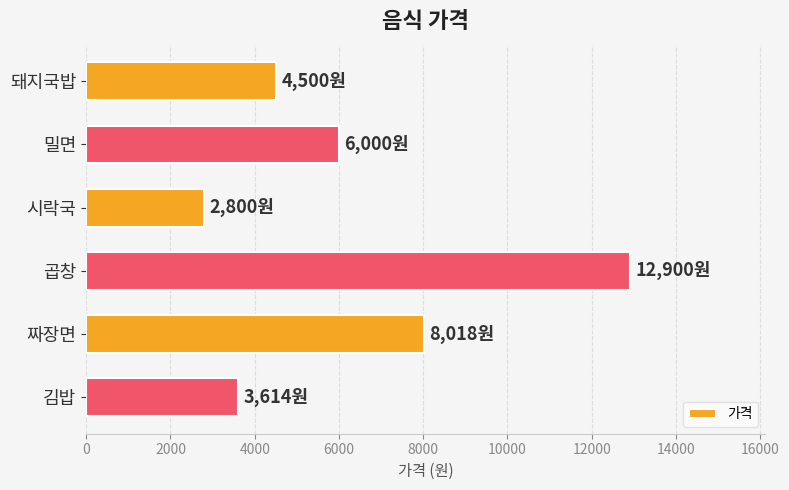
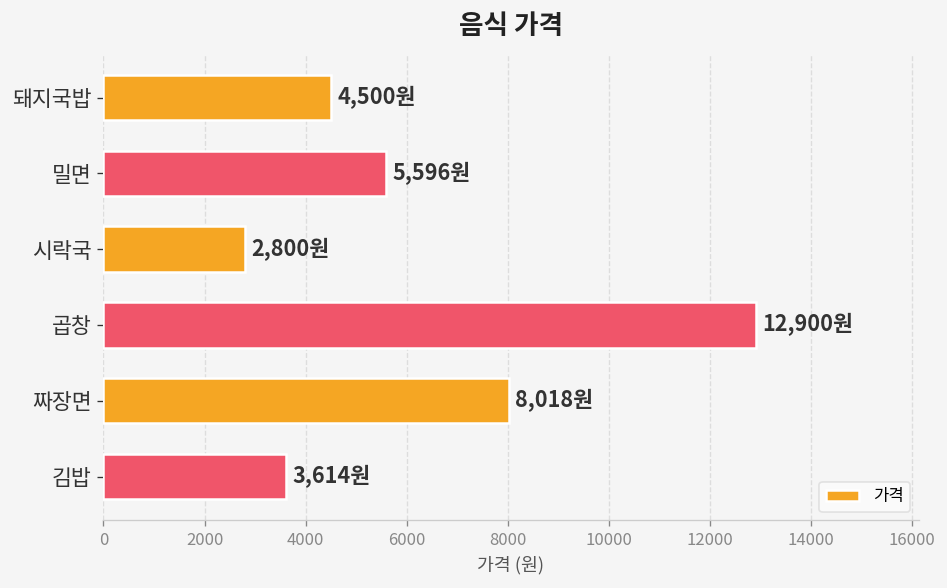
밀면: 6,000원 -> 5,596원
